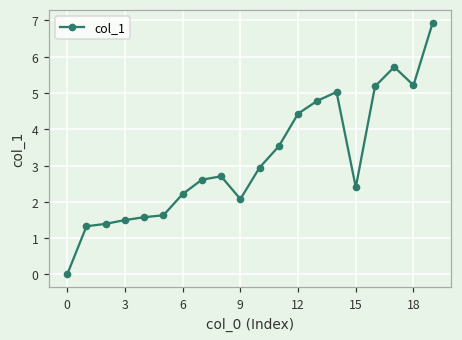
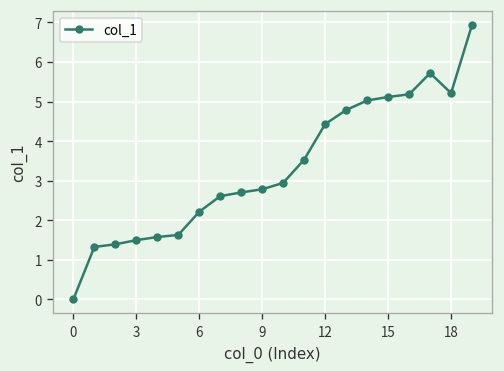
9: 2.1 -> 2.8
15: 2.4 -> 5.1
